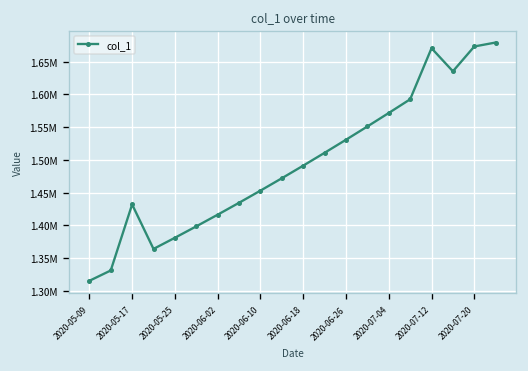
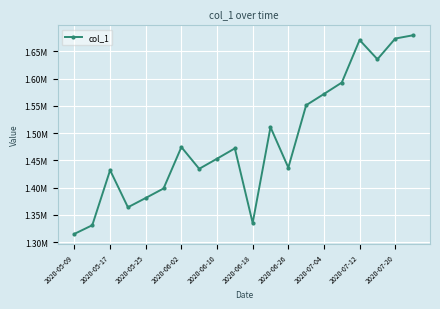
2020-06-02: 1420000 -> 1470000
2020-06-18: 1490000 -> 1340000
2020-06-26: 1530000 -> 1440000
